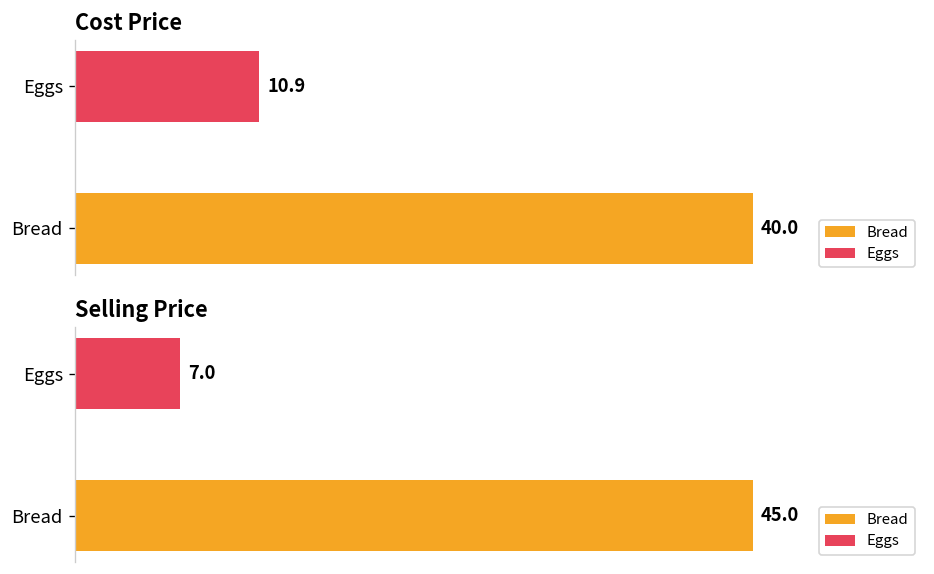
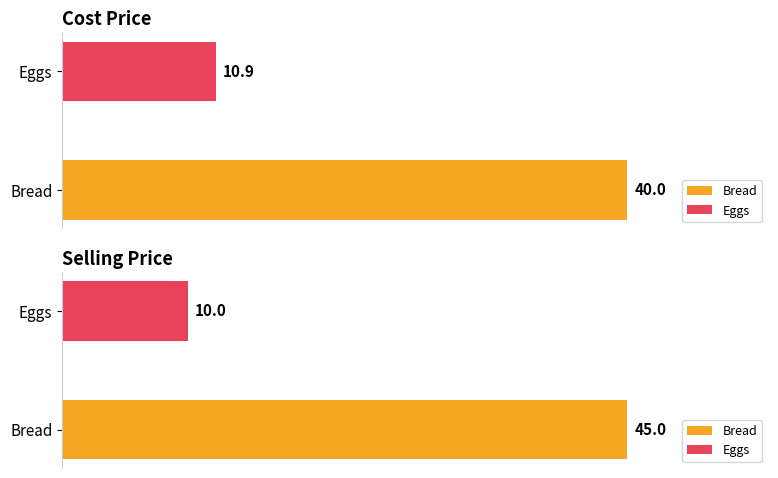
Selling Price, Eggs: 7.0 -> 10.0
